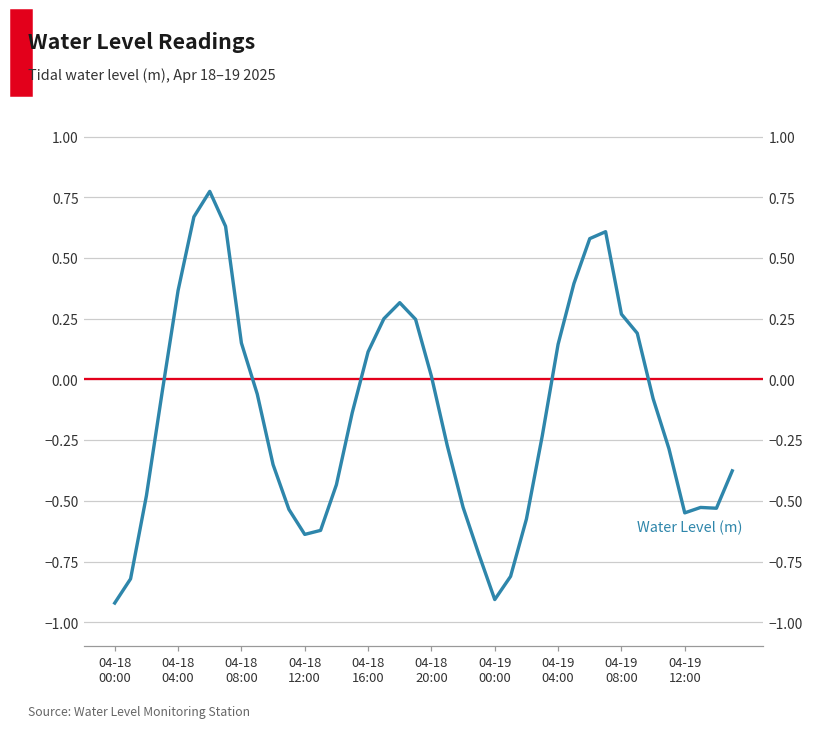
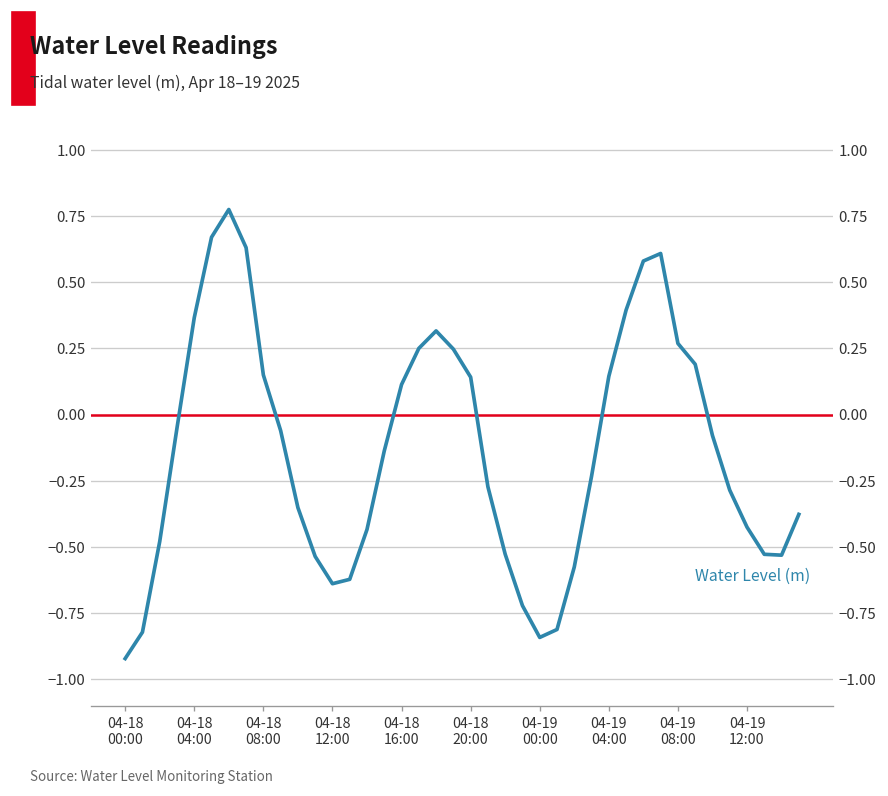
04-18 20:00: 0.01 -> 0.14
04-19 00:00: -0.91 -> -0.84
04-19 12:00: -0.55 -> -0.42
